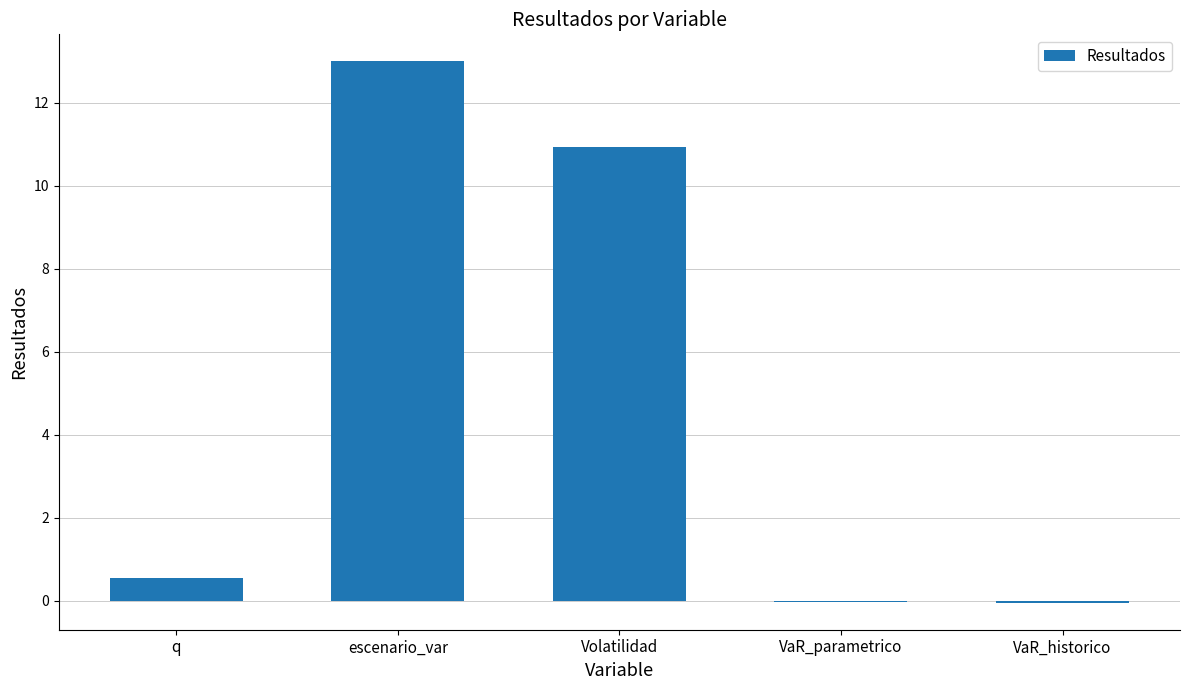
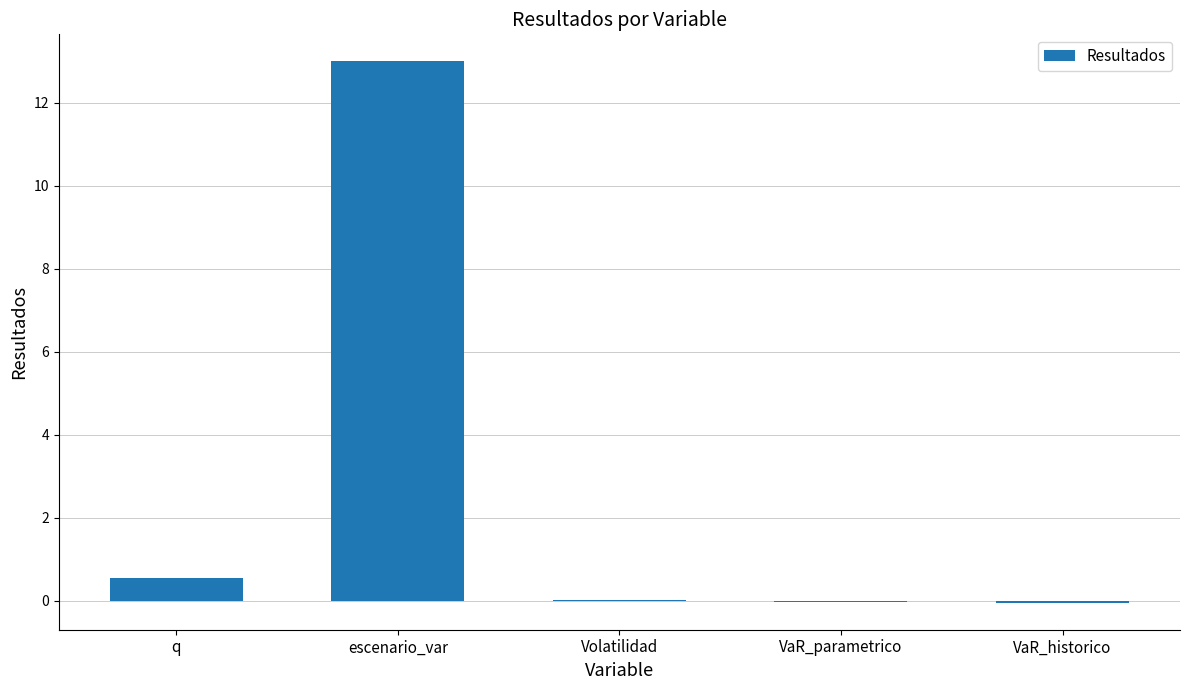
Volatilidad: 10.9 -> 0.0
